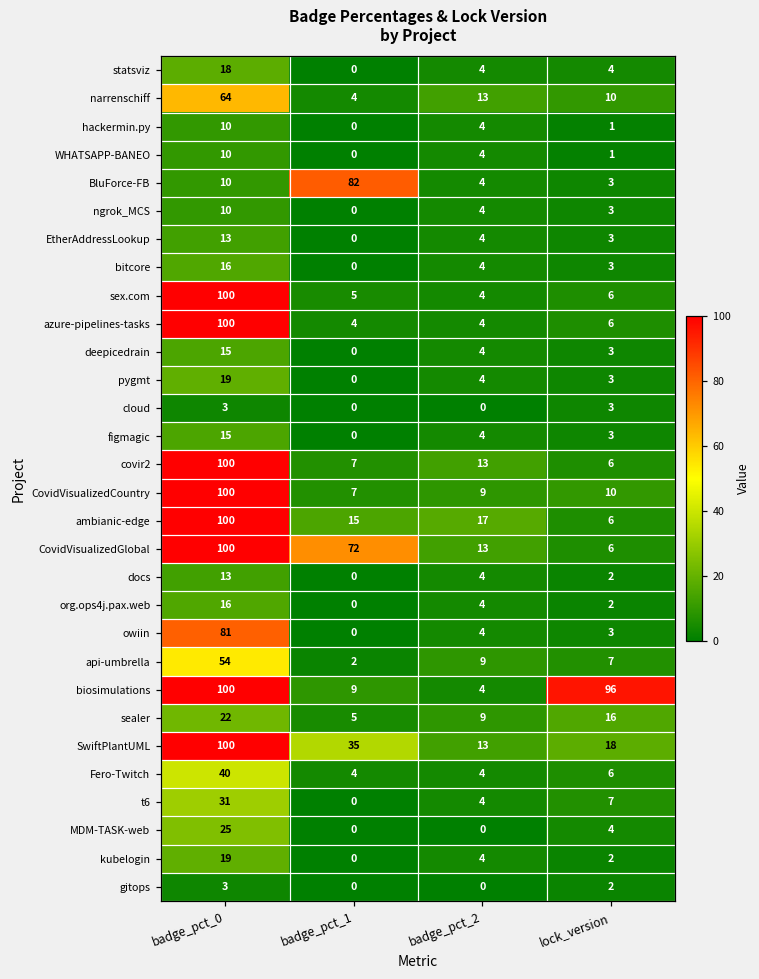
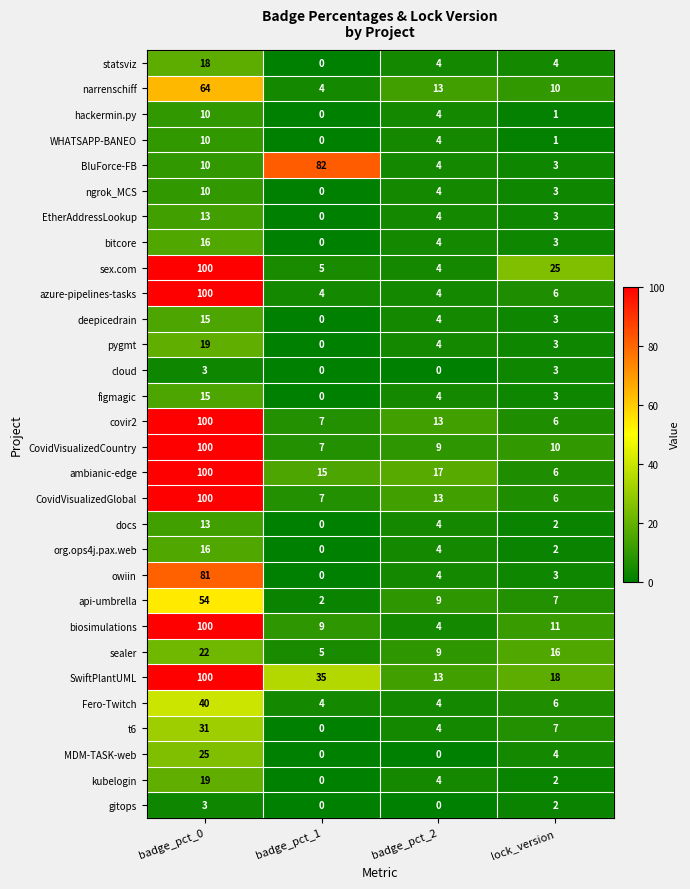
sex.com, lock_version: 6 -> 25
CovidVisualizedGlobal, badge_pct_1: 72 -> 7
biosimulations, lock_version: 96 -> 11
